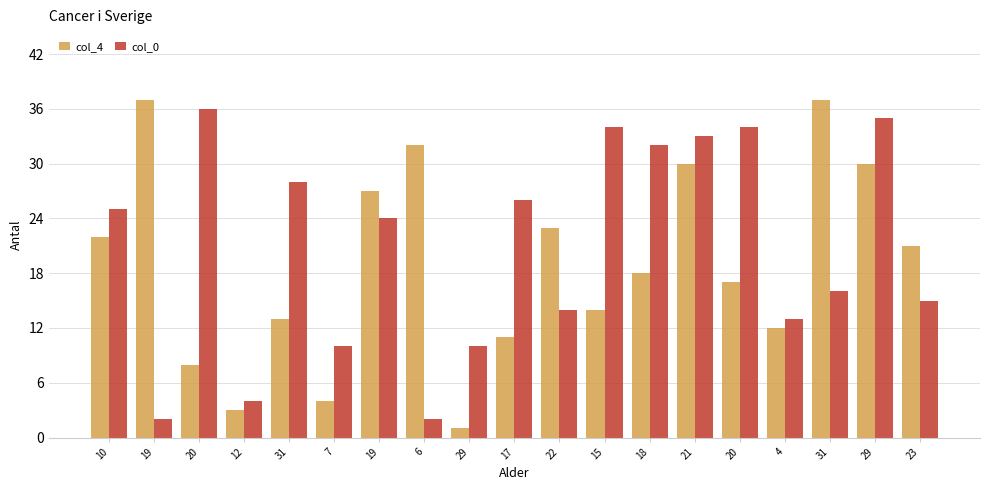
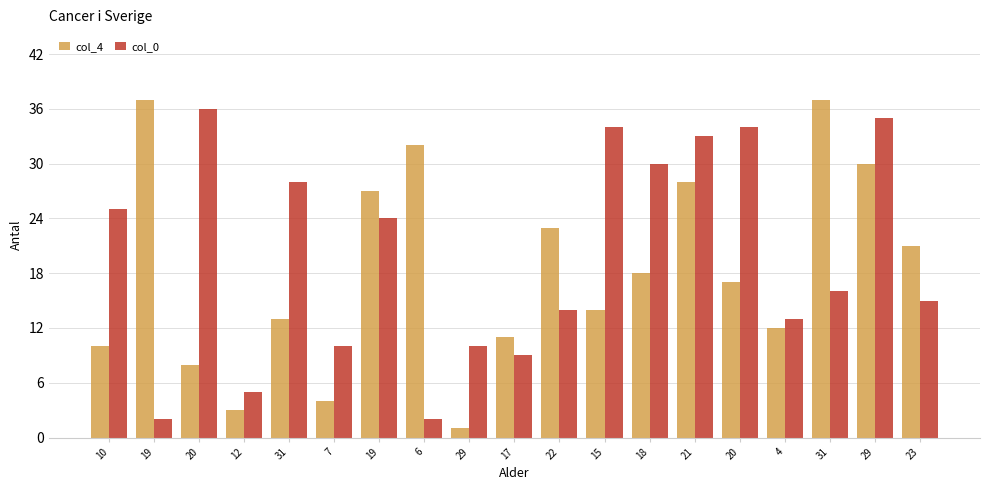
col_4, 10: 22 -> 10
col_0, 12: 4 -> 5
col_0, 17: 26 -> 9
col_0, 18: 32 -> 30
col_4, 21: 30 -> 28
